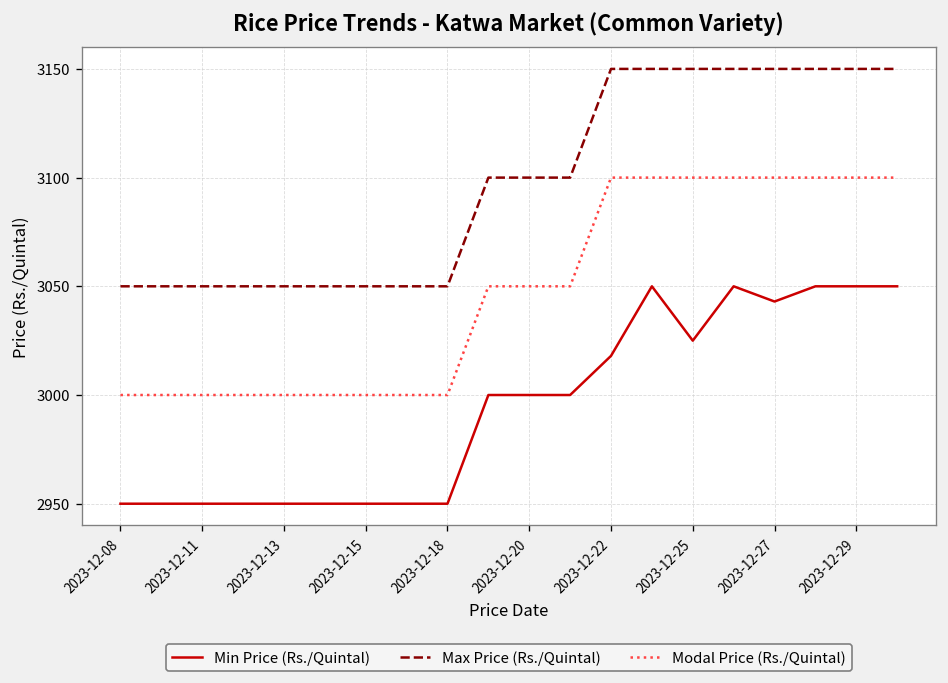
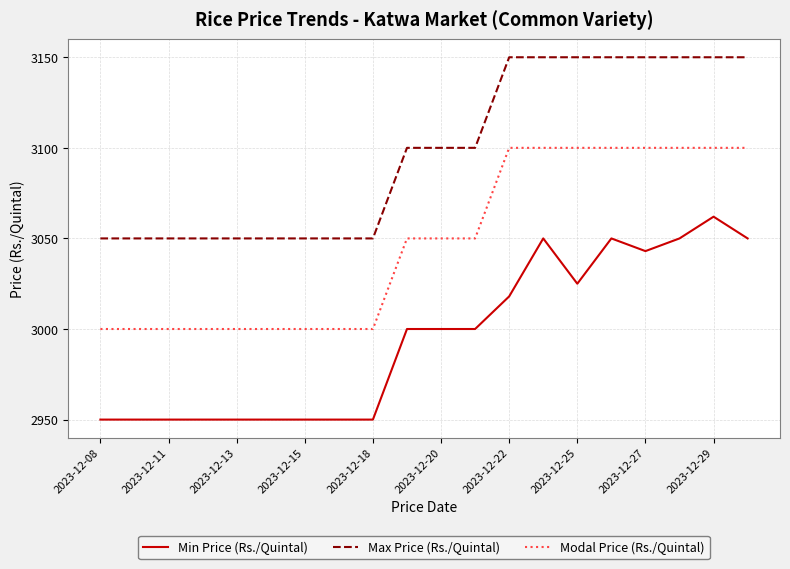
Min Price (Rs./Quintal), 2023-12-29: 3050 -> 3062
